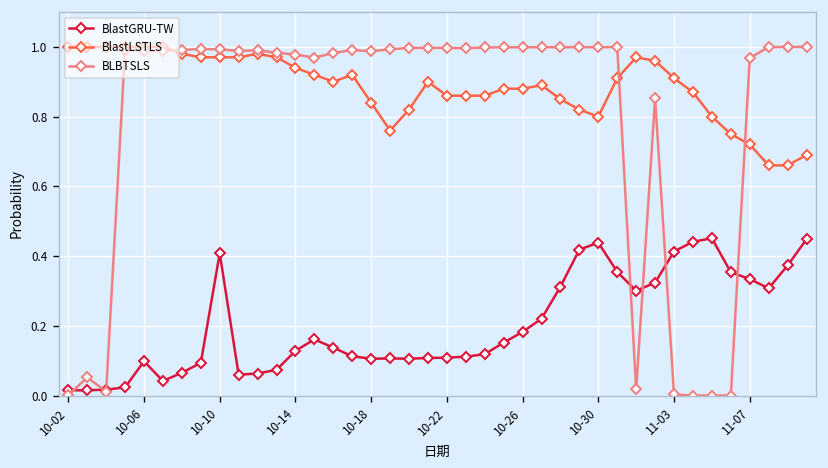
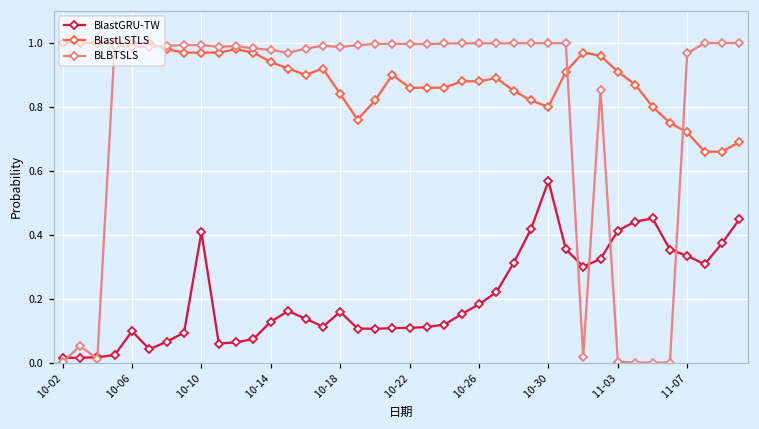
BlastGRU-TW, 10-18: 0.11 -> 0.16
BlastGRU-TW, 10-30: 0.44 -> 0.57
